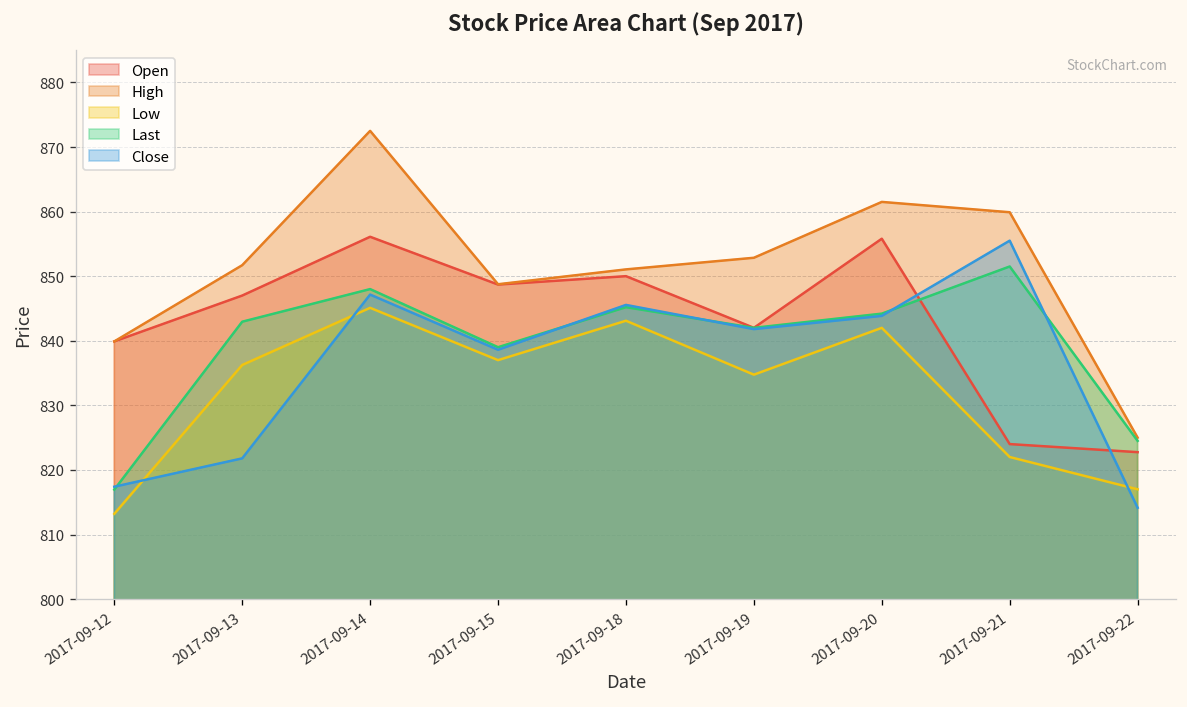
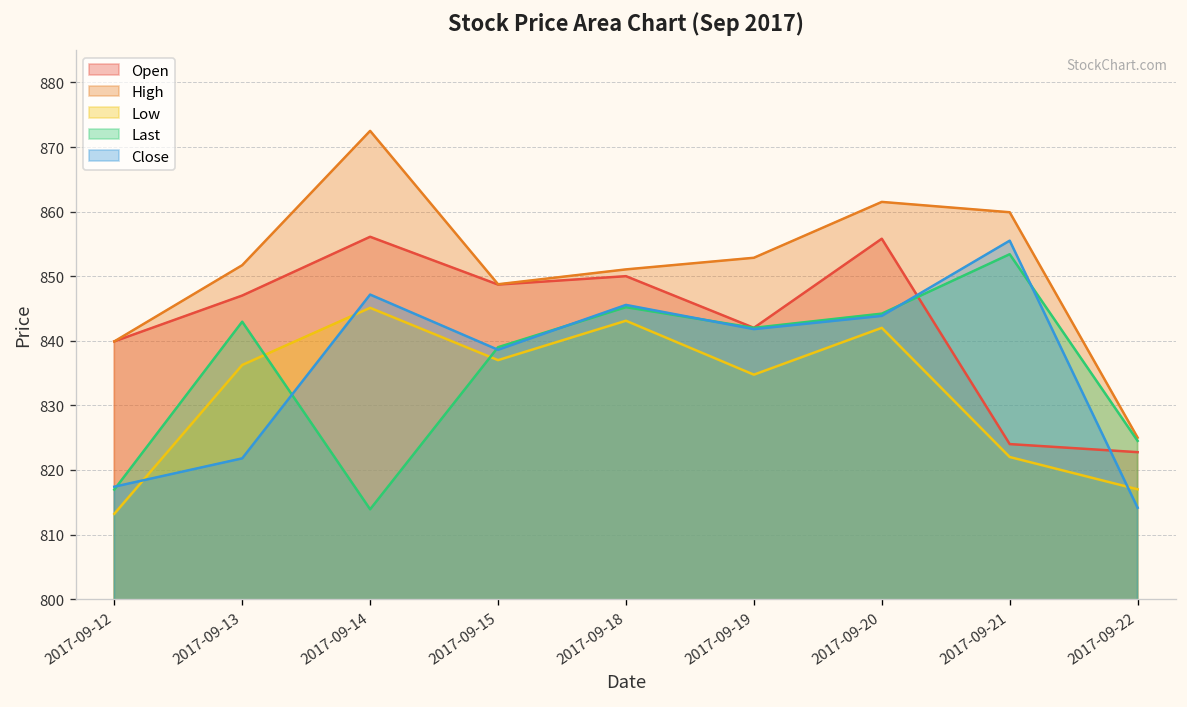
Last, 2017-09-14: 848 -> 814
Last, 2017-09-21: 852 -> 853
